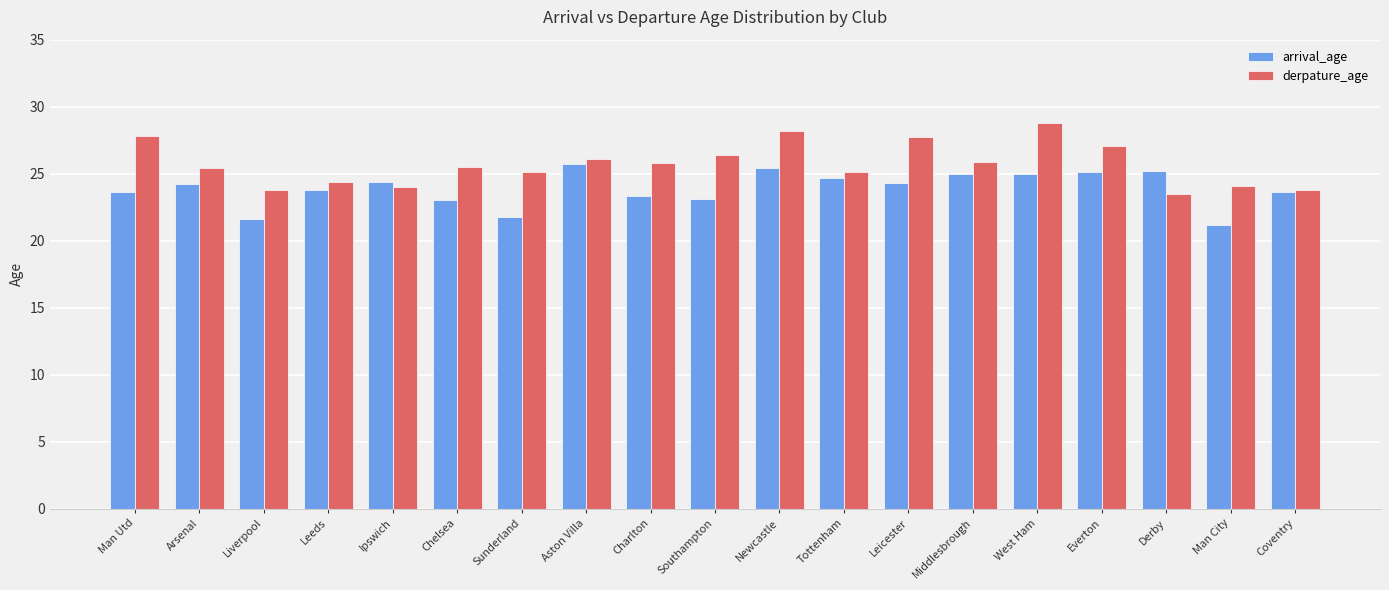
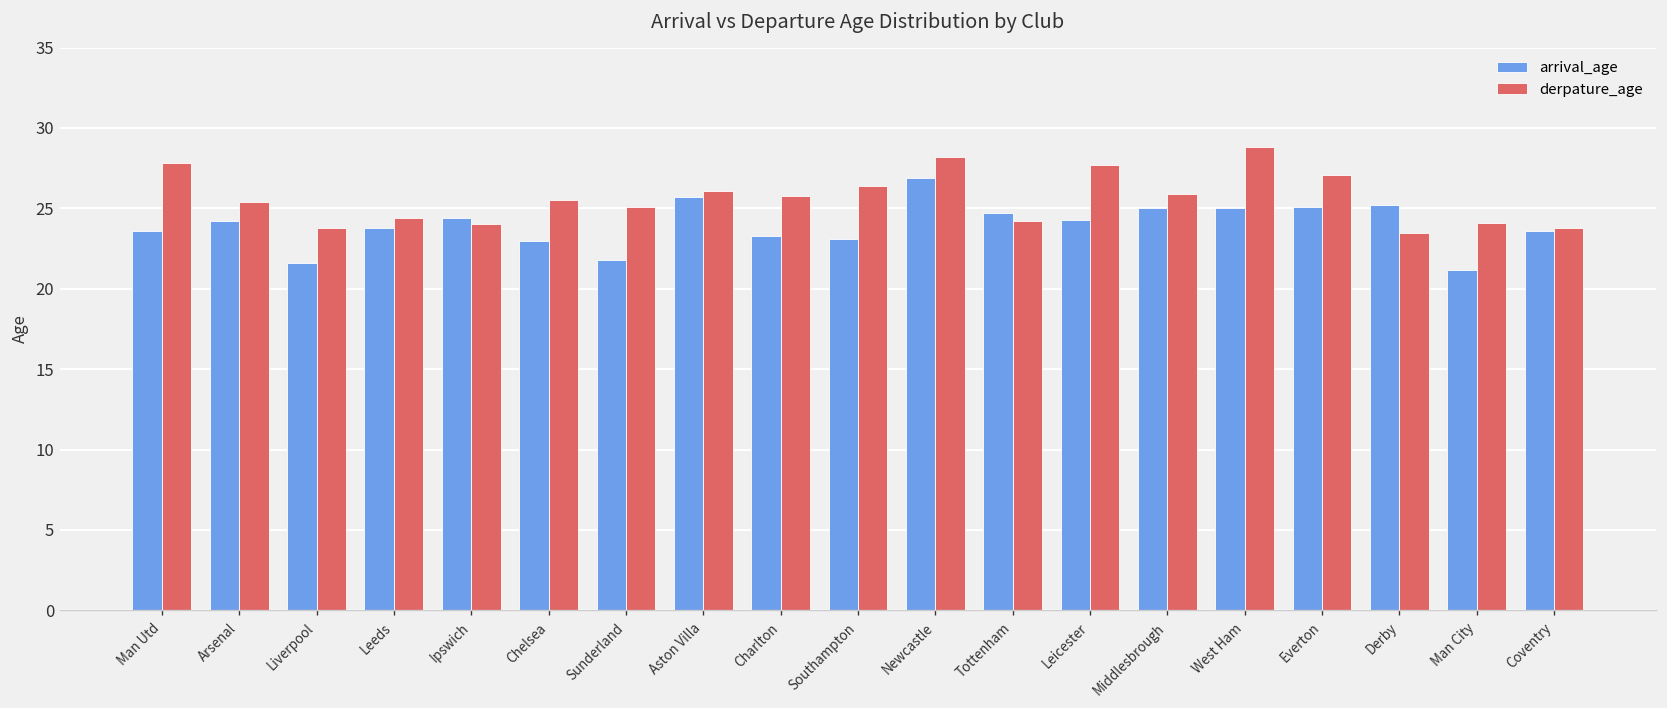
arrival_age, Newcastle: 25.4 -> 26.9
derpature_age, Tottenham: 25.1 -> 24.2
